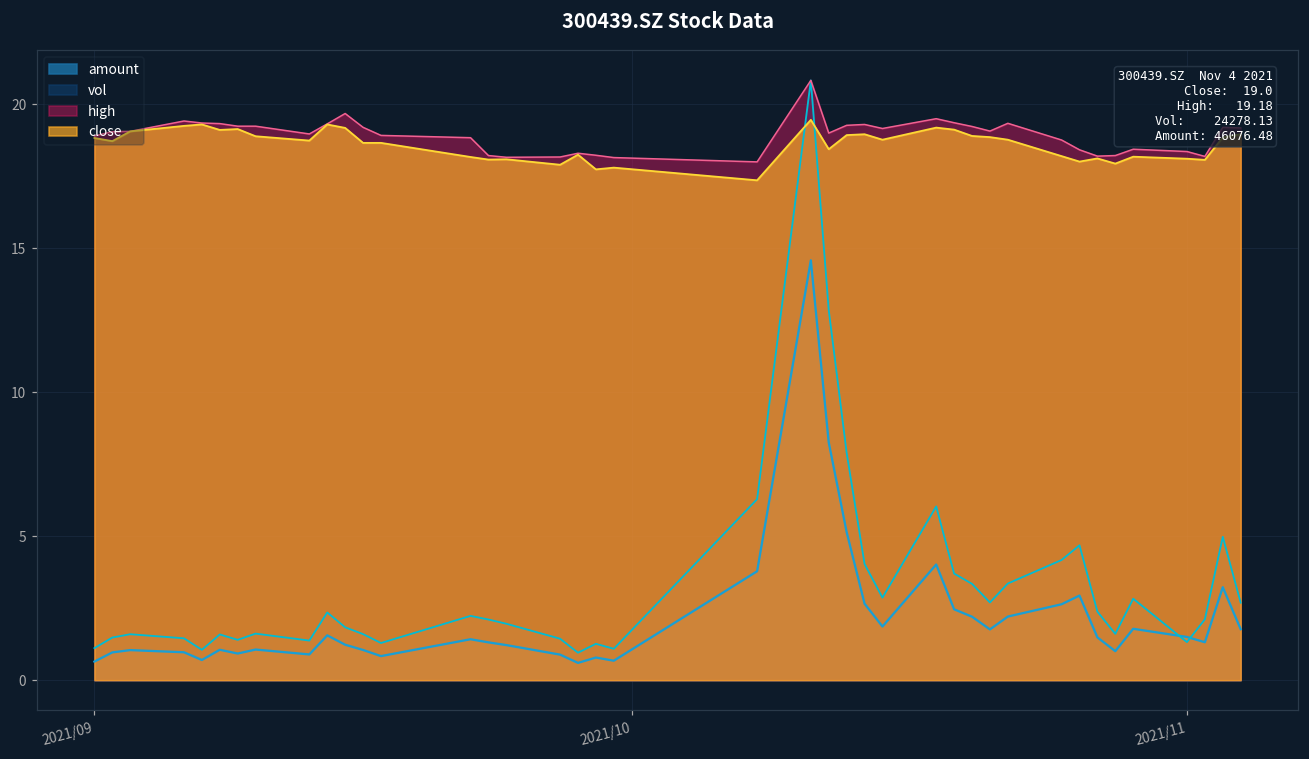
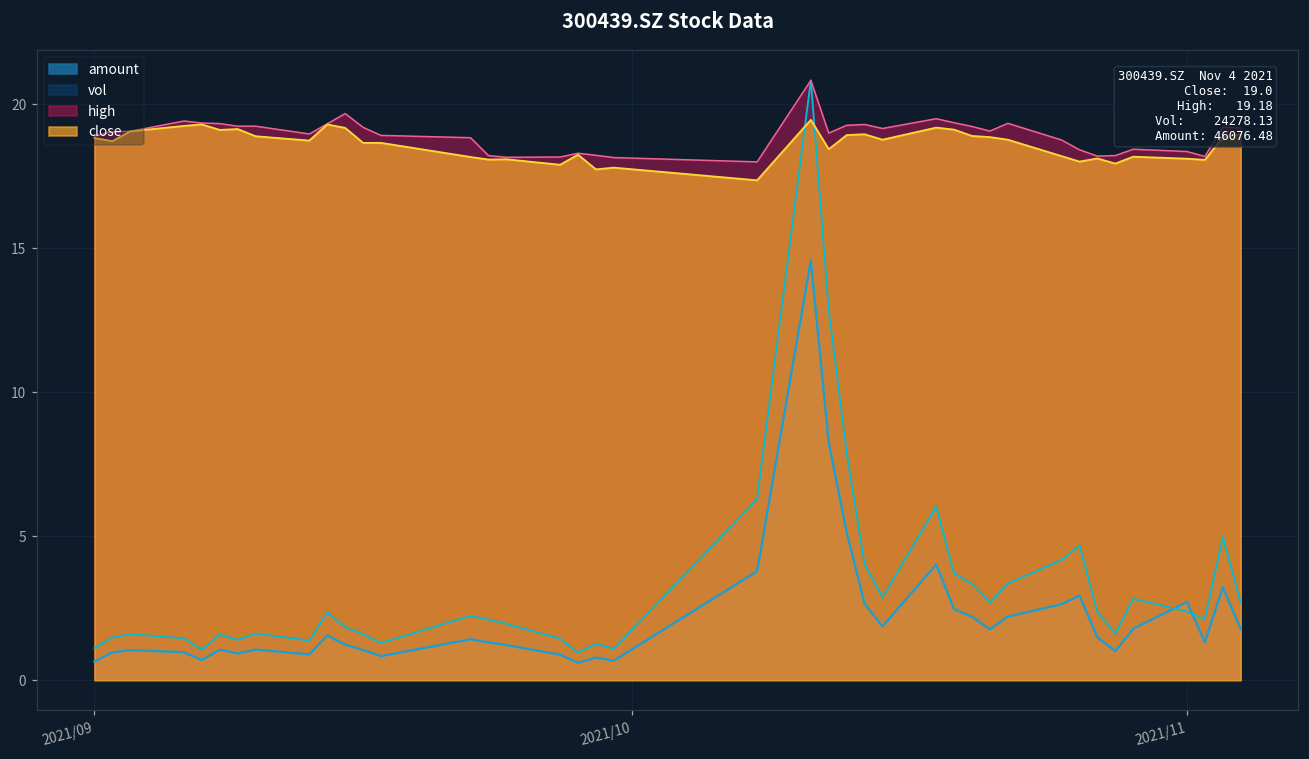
amount, 2021/11: 1.5 -> 2.7
vol, 2021/11: 1.3 -> 2.4
